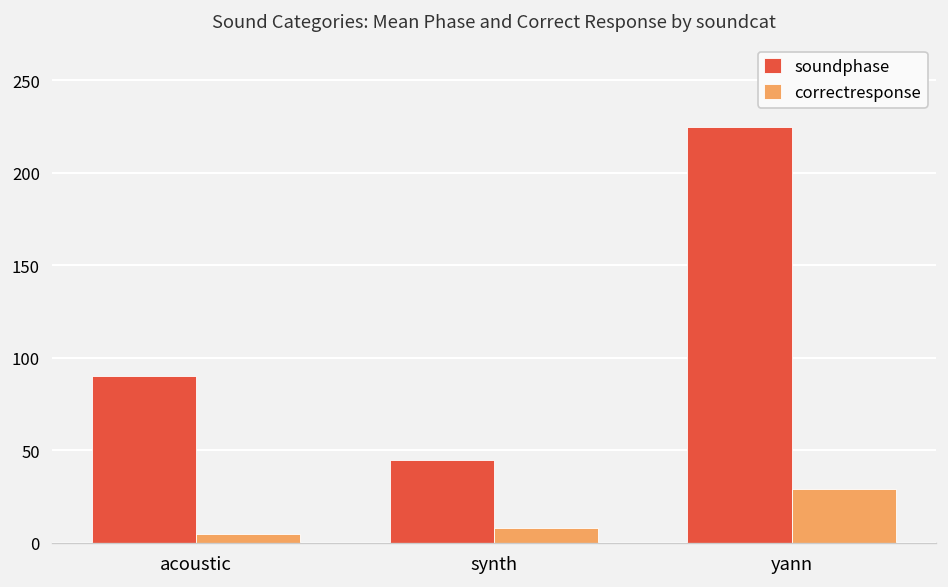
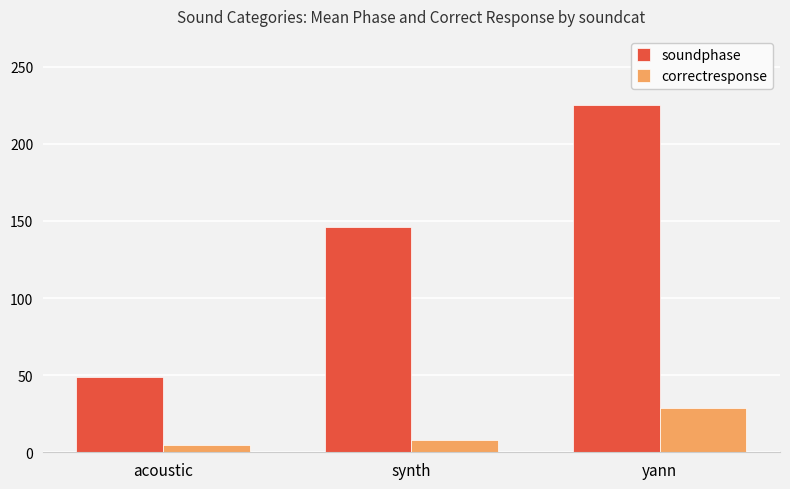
soundphase, acoustic: 90 -> 49
soundphase, synth: 45 -> 146
